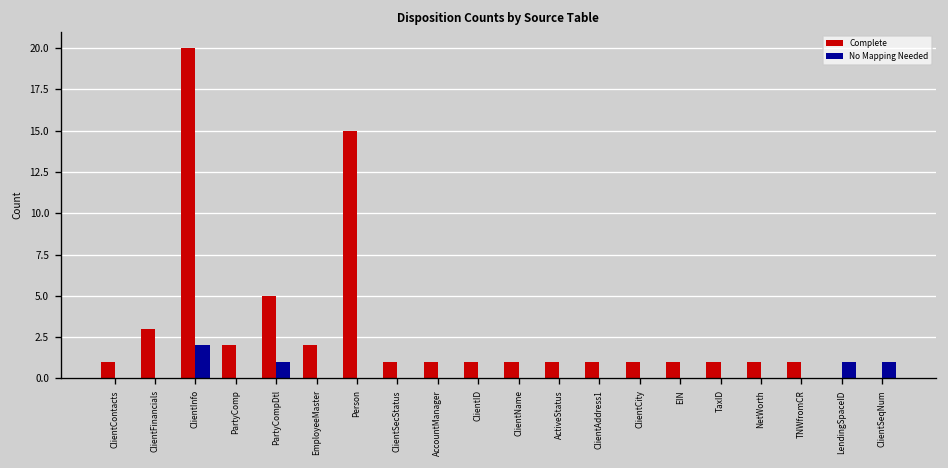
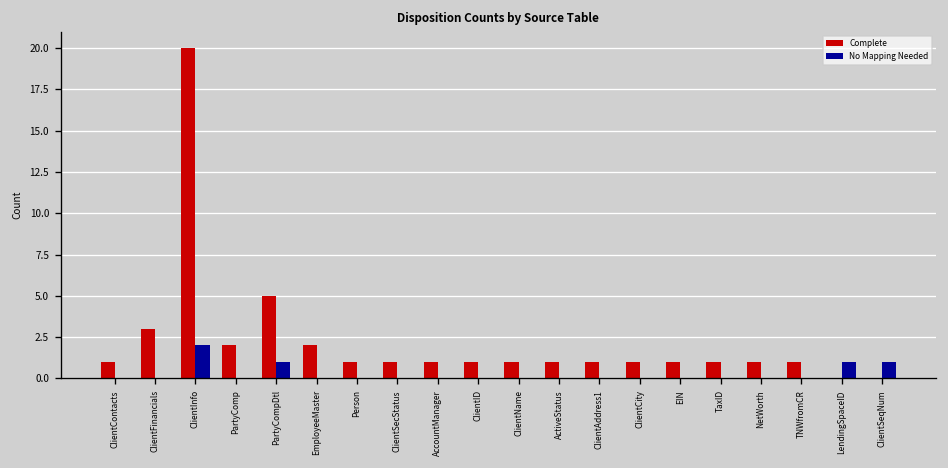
Complete, Person: 15 -> 1
